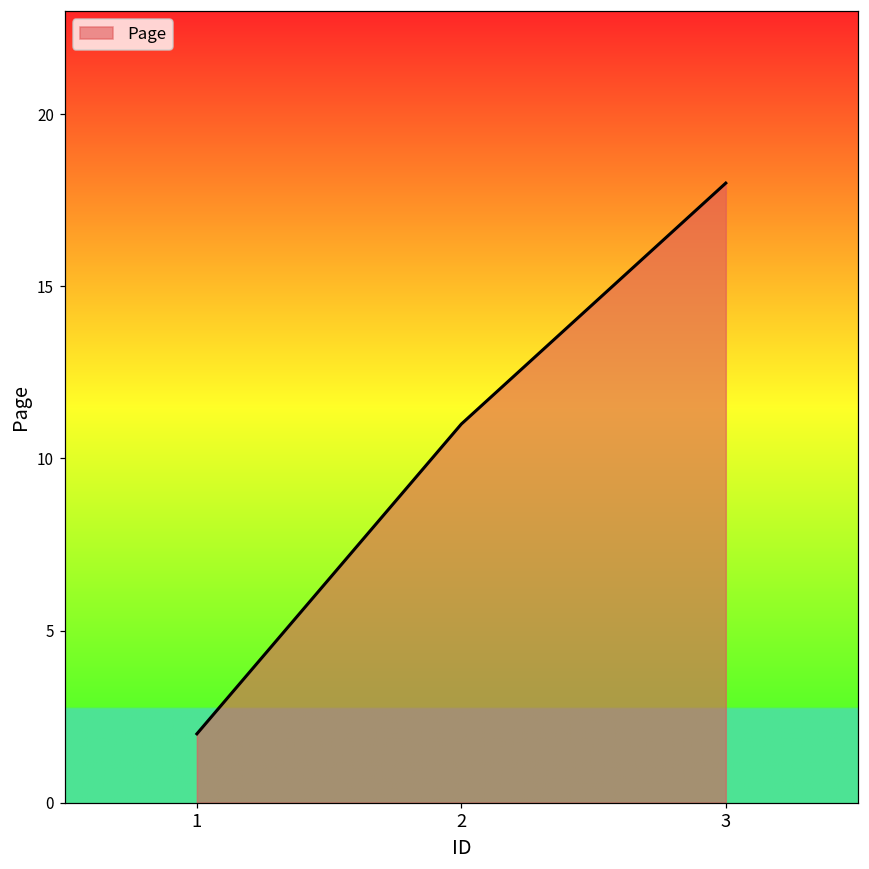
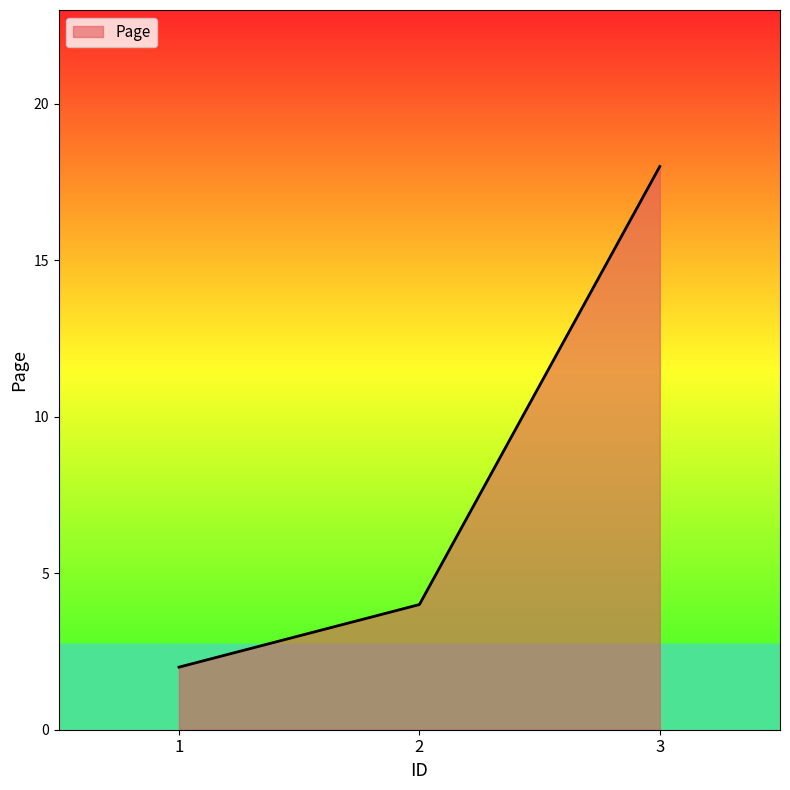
2: 11 -> 4
